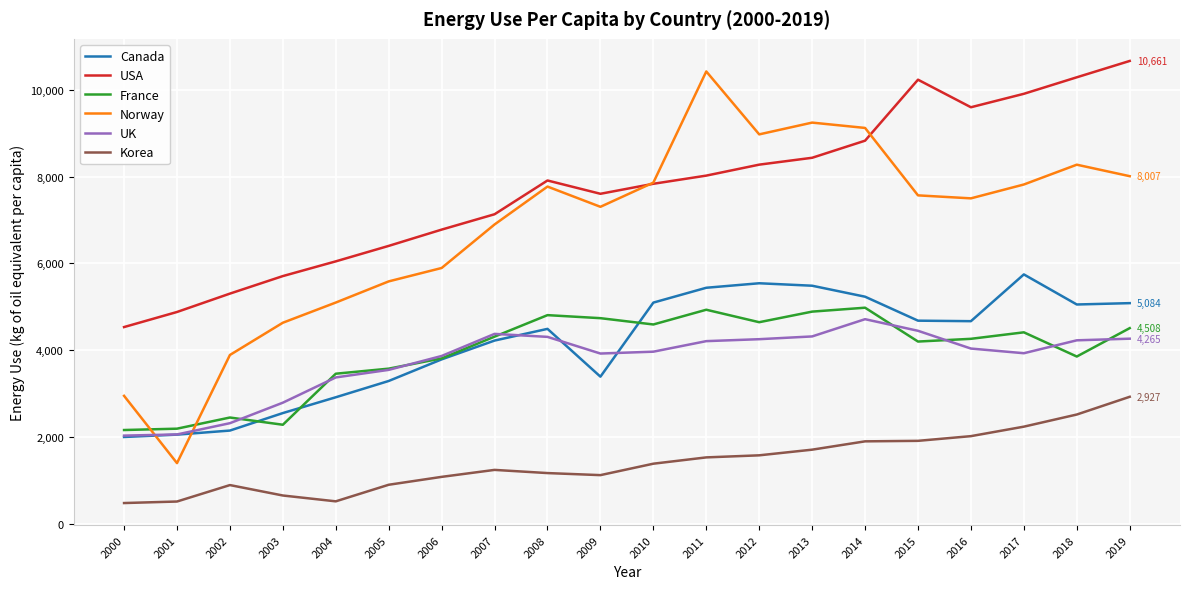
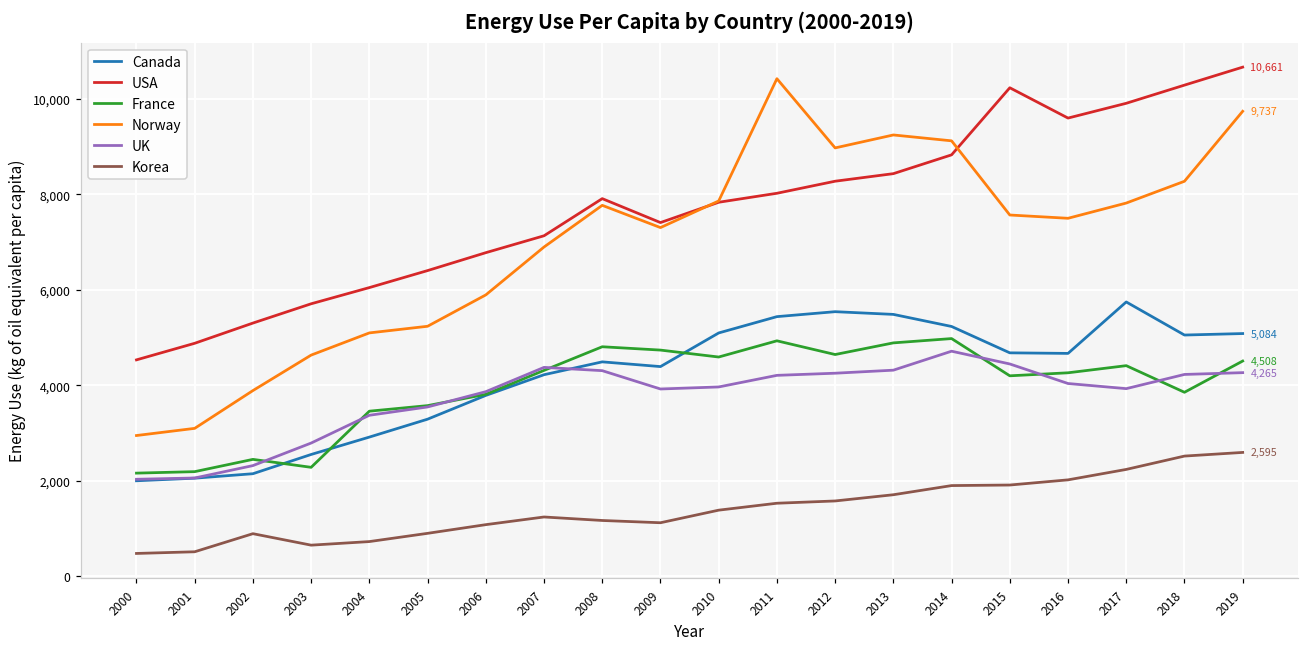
Norway, 2001: 1,400 -> 3,100
Korea, 2004: 500 -> 700
Norway, 2005: 5,600 -> 5,200
Canada, 2009: 3,400 -> 4,400
USA, 2009: 7,600 -> 7,400
Norway, 2019: 8,007 -> 9,737
Korea, 2019: 2,927 -> 2,595
